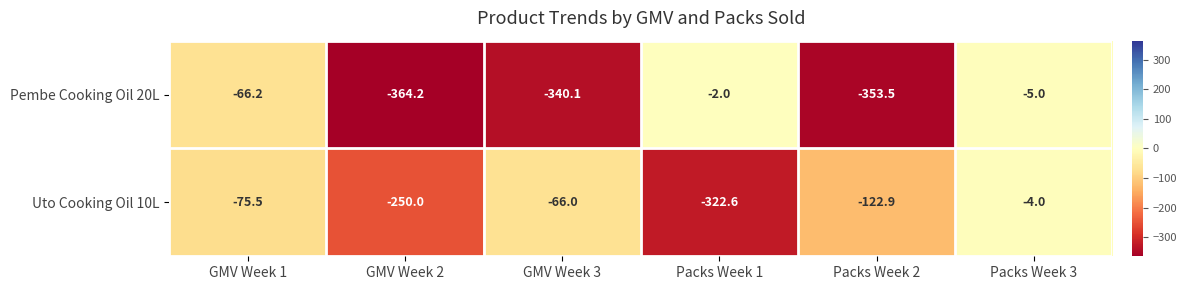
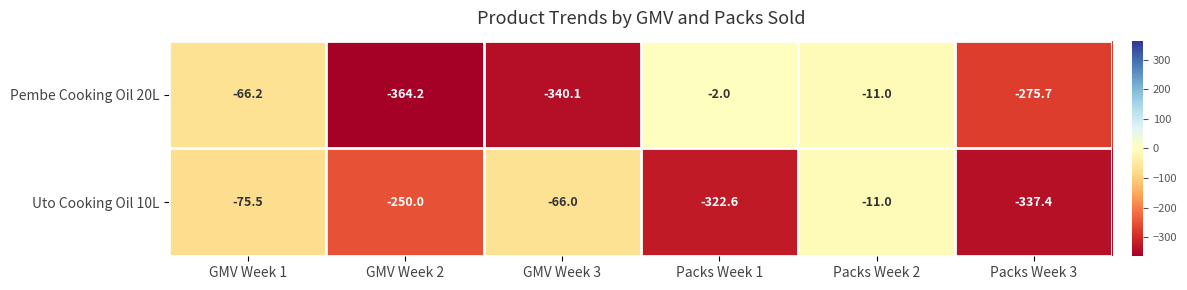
Pembe Cooking Oil 20L, Packs Week 2: -353.5 -> -11.0
Pembe Cooking Oil 20L, Packs Week 3: -5.0 -> -275.7
Uto Cooking Oil 10L, Packs Week 2: -122.9 -> -11.0
Uto Cooking Oil 10L, Packs Week 3: -4.0 -> -337.4
